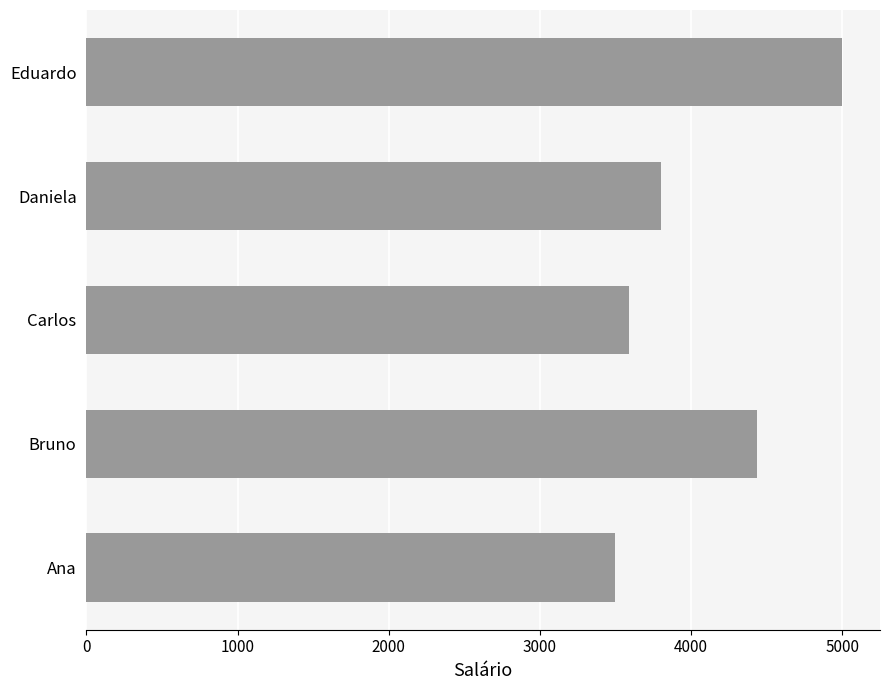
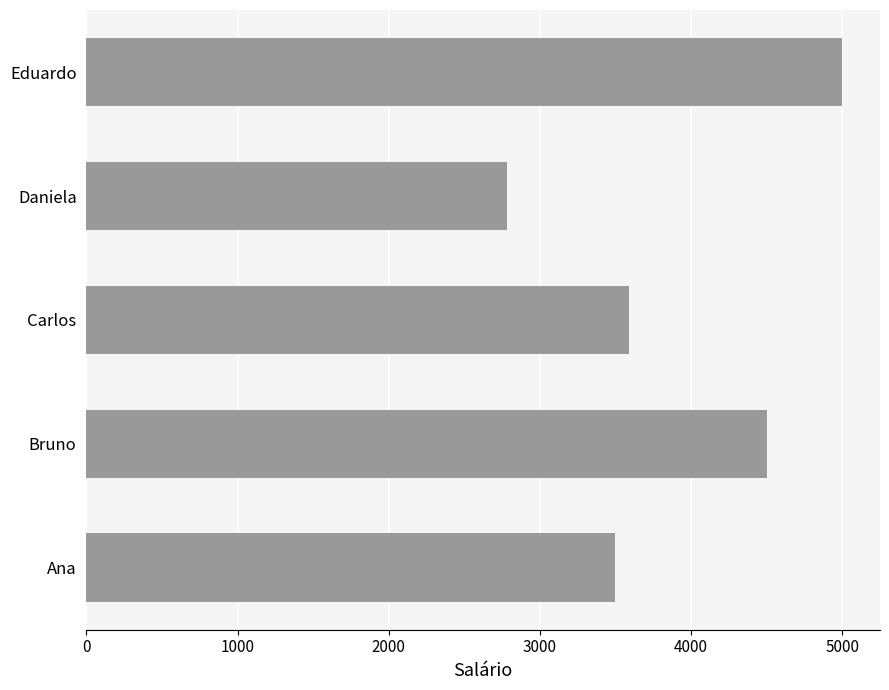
Daniela: 3800 -> 2780
Bruno: 4440 -> 4500
